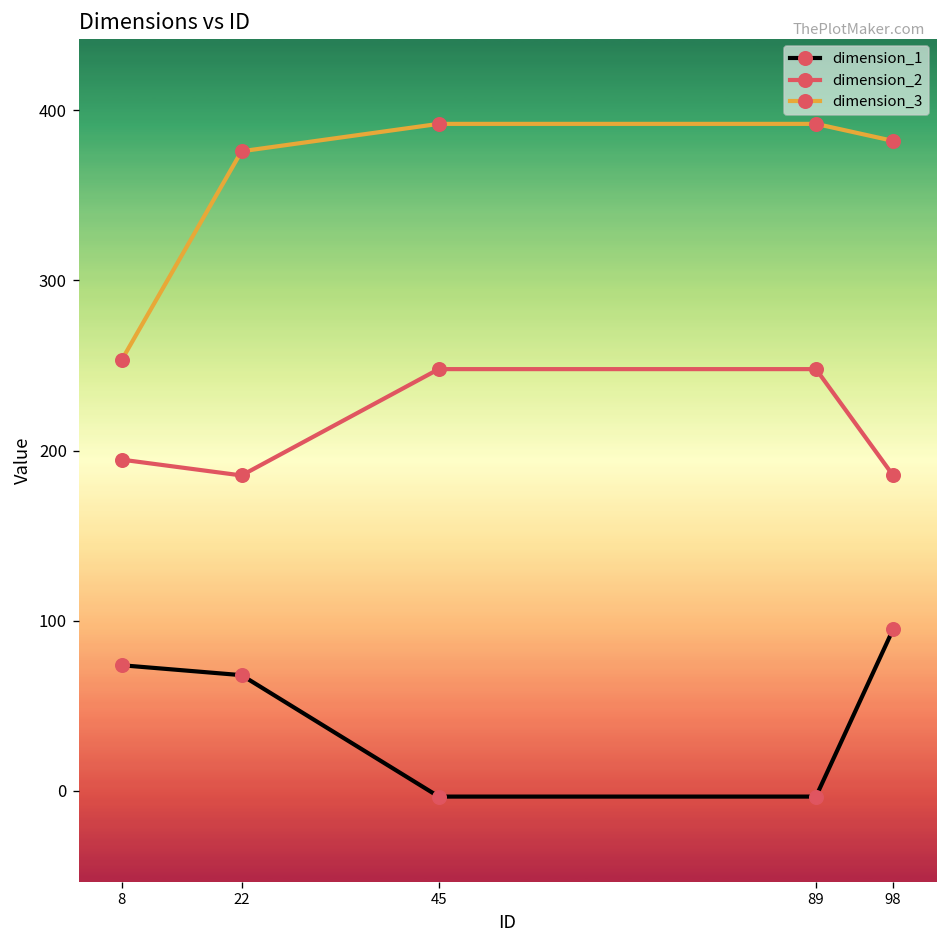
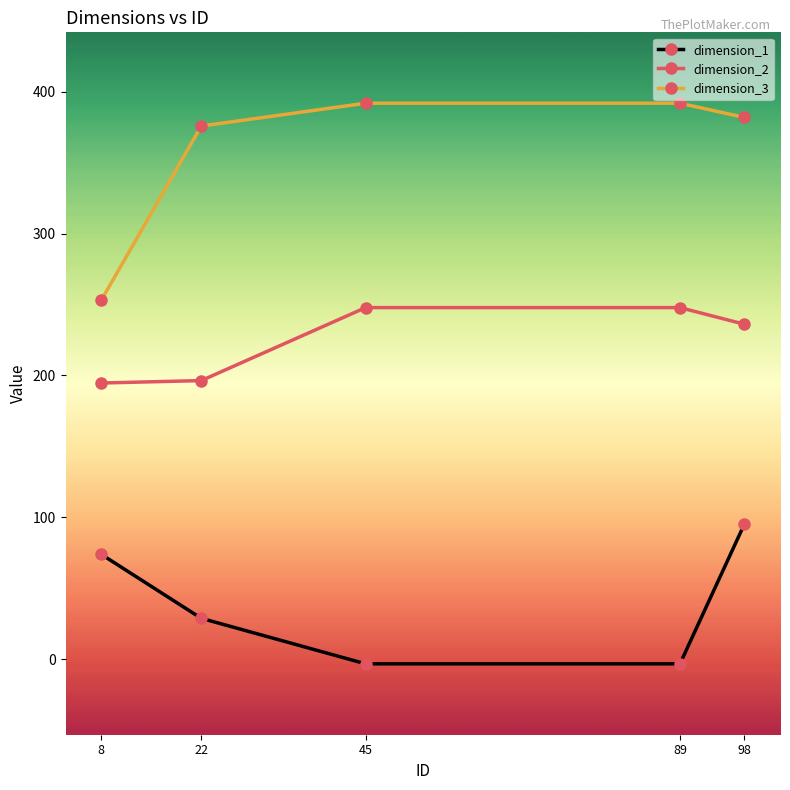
dimension_1, 22: 68 -> 29
dimension_2, 22: 185 -> 196
dimension_2, 98: 185 -> 236
